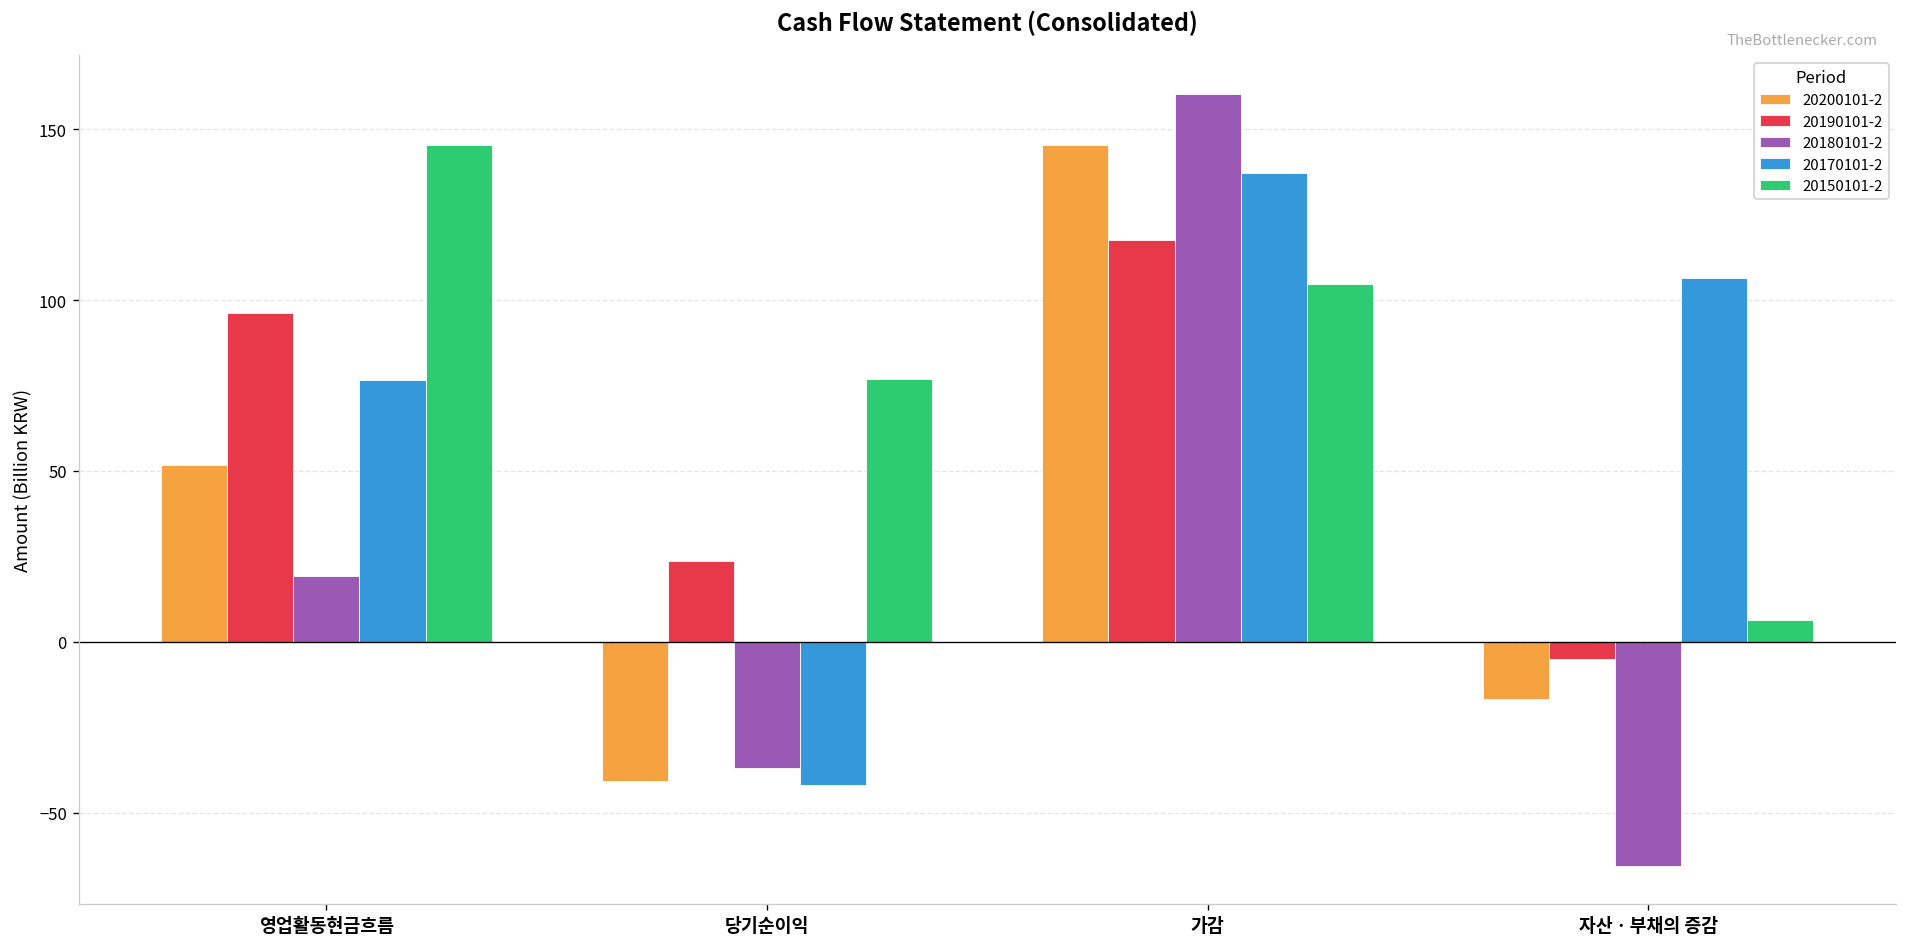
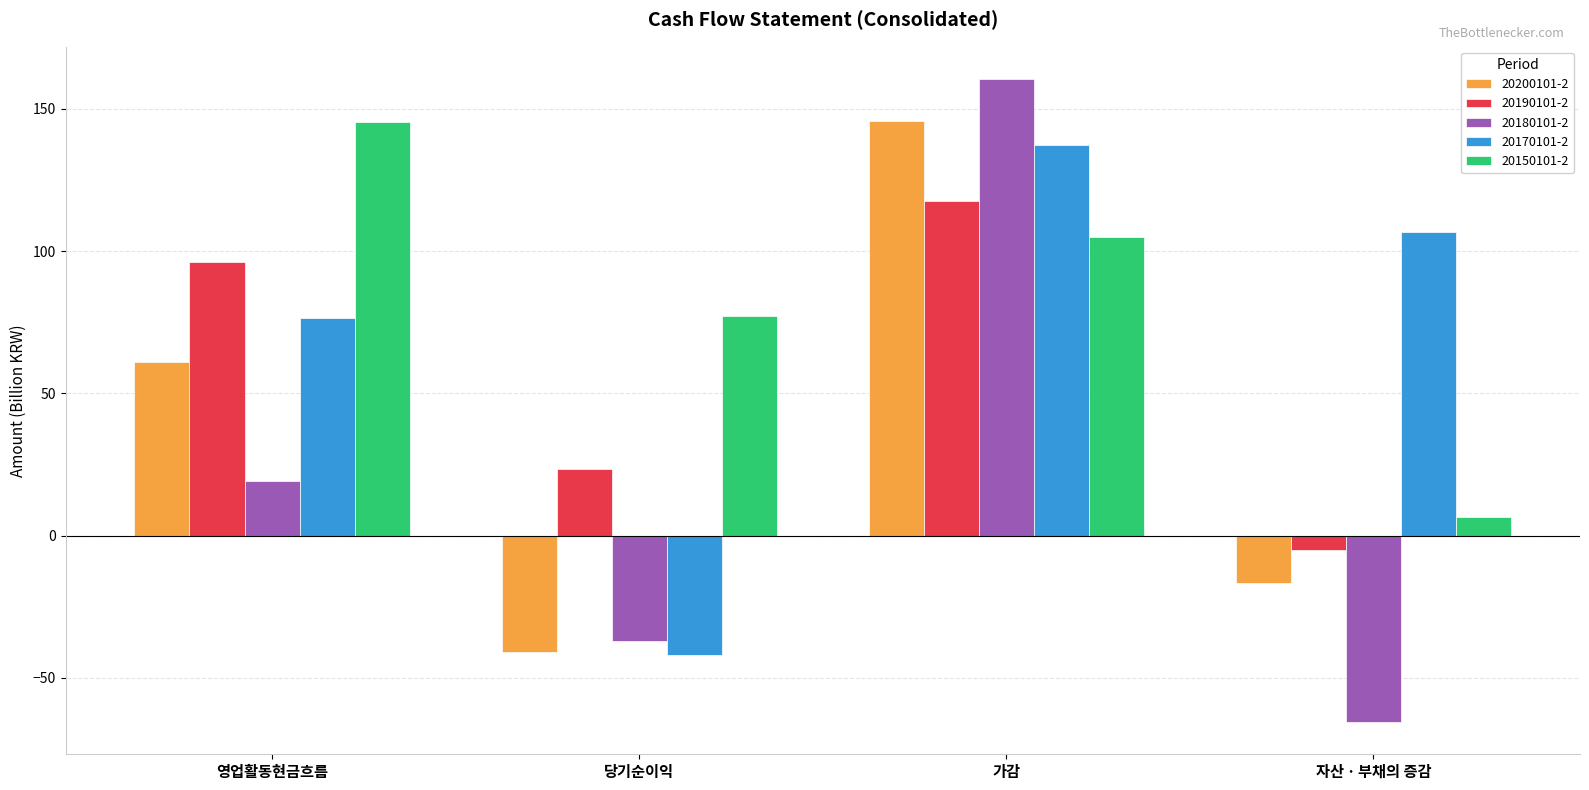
20200101-2, 영업활동현금흐름: 52 -> 61
